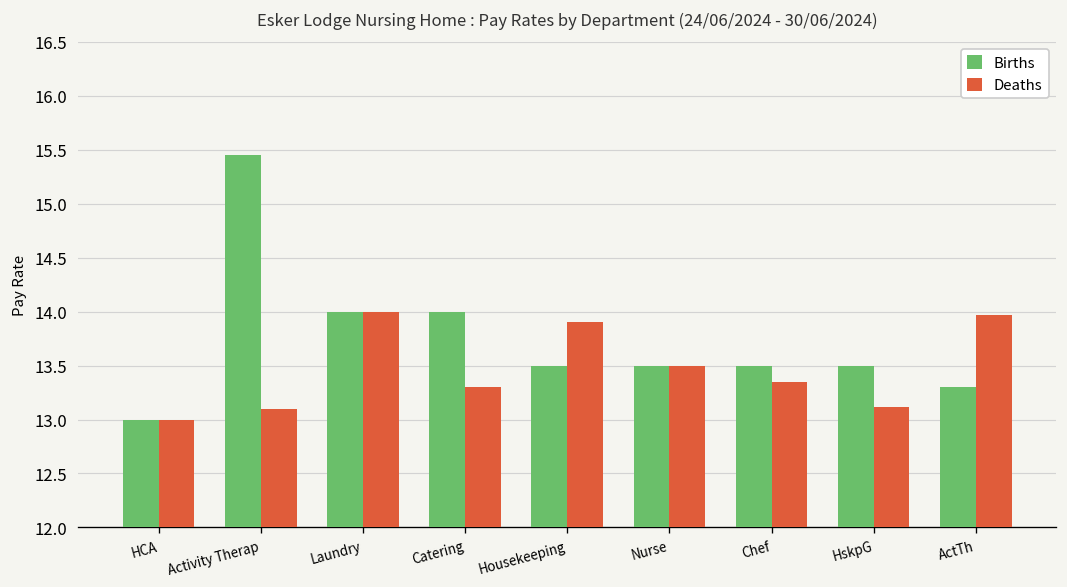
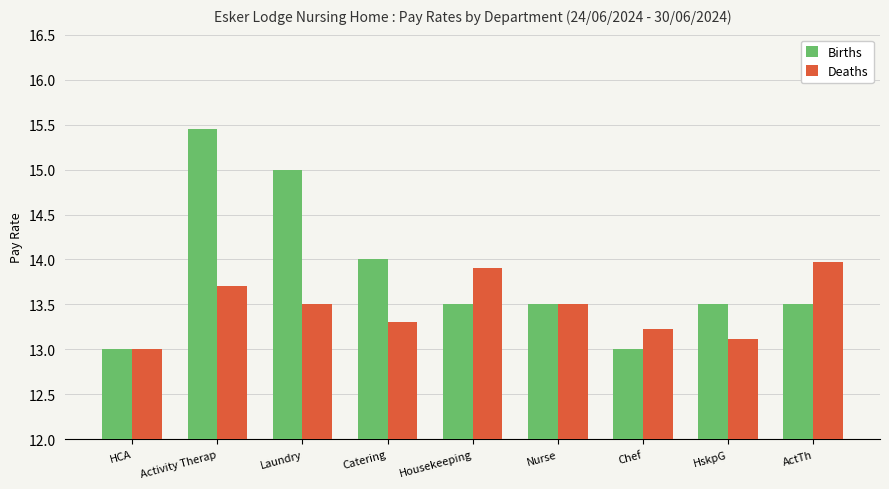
Deaths, Activity Therap: 13.1 -> 13.7
Births, Laundry: 14 -> 15
Deaths, Laundry: 14.0 -> 13.5
Births, Chef: 13.5 -> 13.0
Deaths, Chef: 13.4 -> 13.2
Births, ActTh: 13.3 -> 13.5
